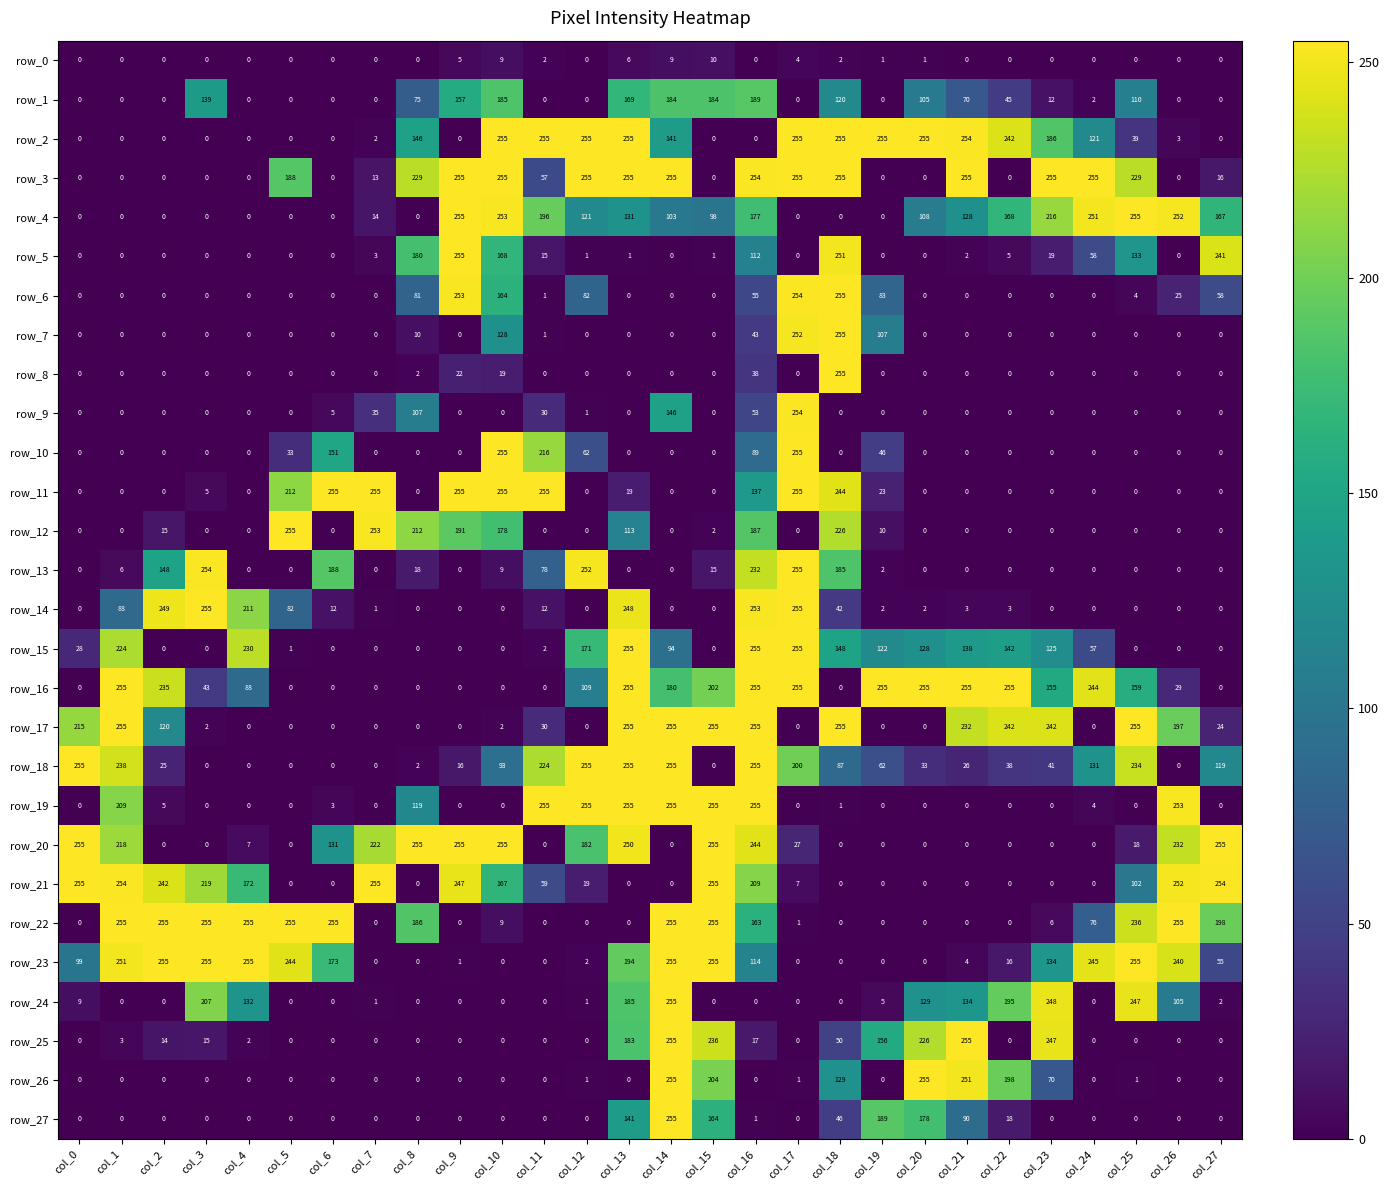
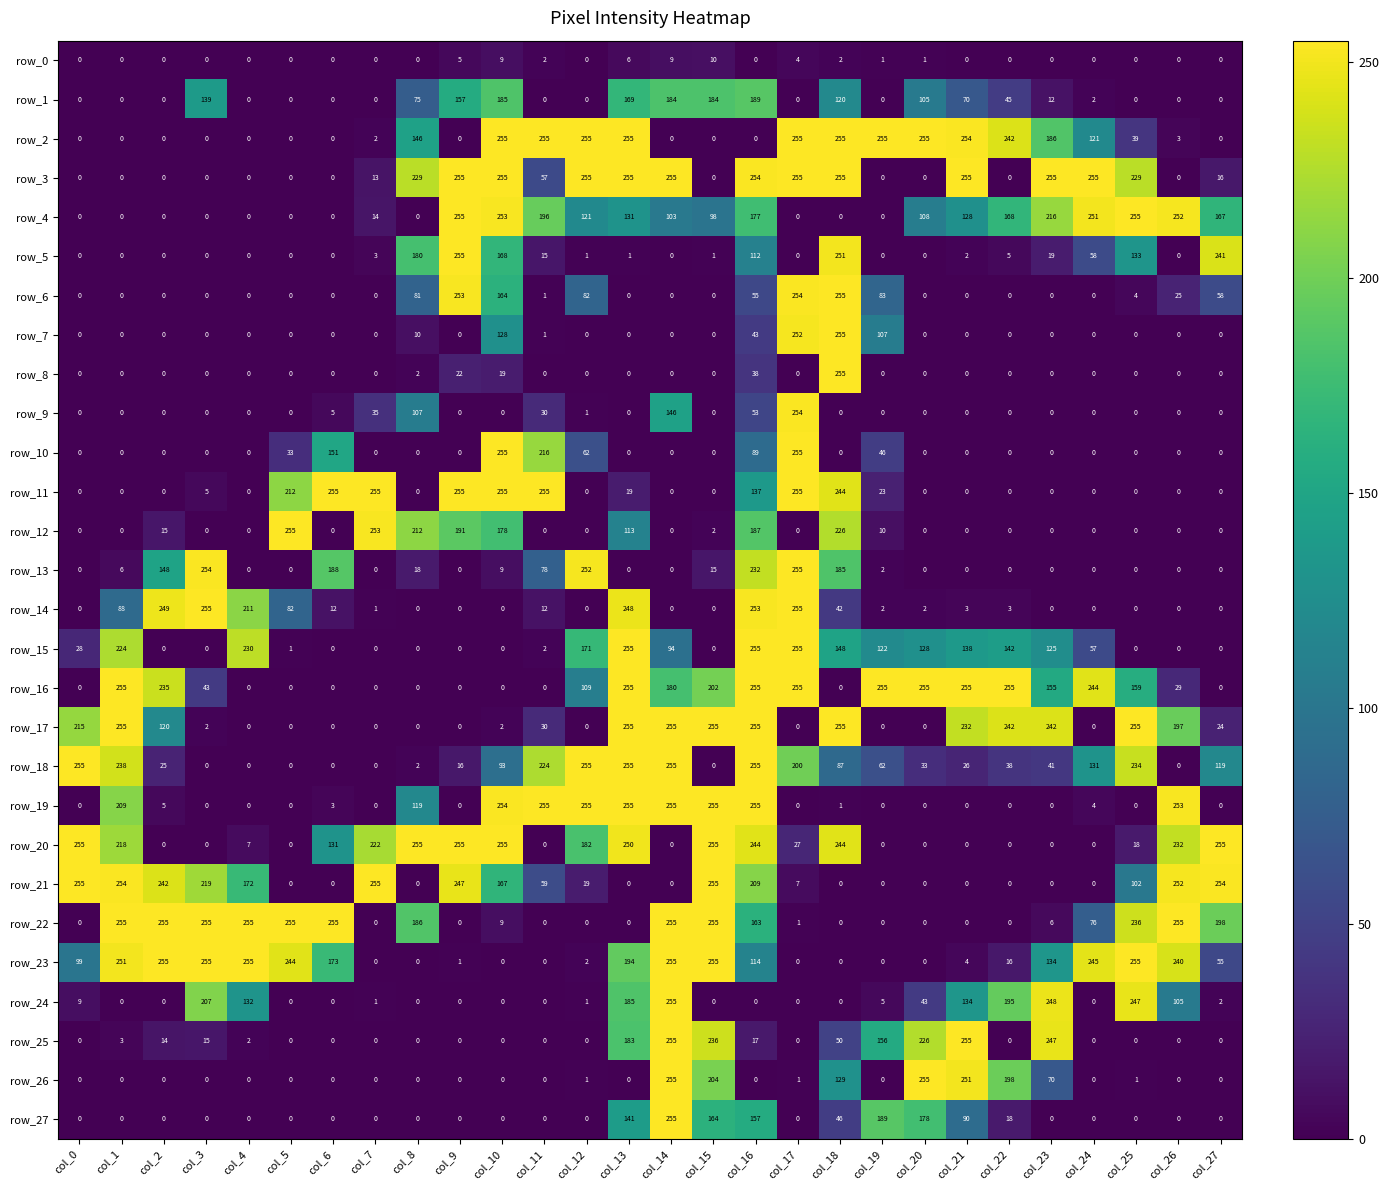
row_1, col_25: 110 -> 0
row_2, col_14: 141 -> 0
row_3, col_5: 188 -> 0
row_16, col_4: 88 -> 0
row_19, col_10: 0 -> 254
row_20, col_18: 0 -> 244
row_24, col_20: 129 -> 43
row_27, col_16: 1 -> 157
